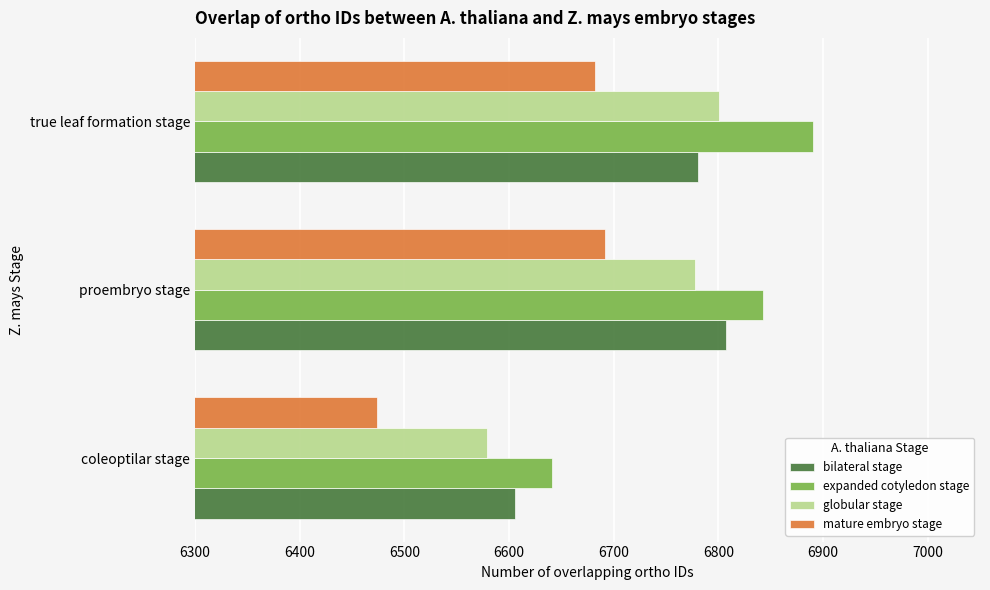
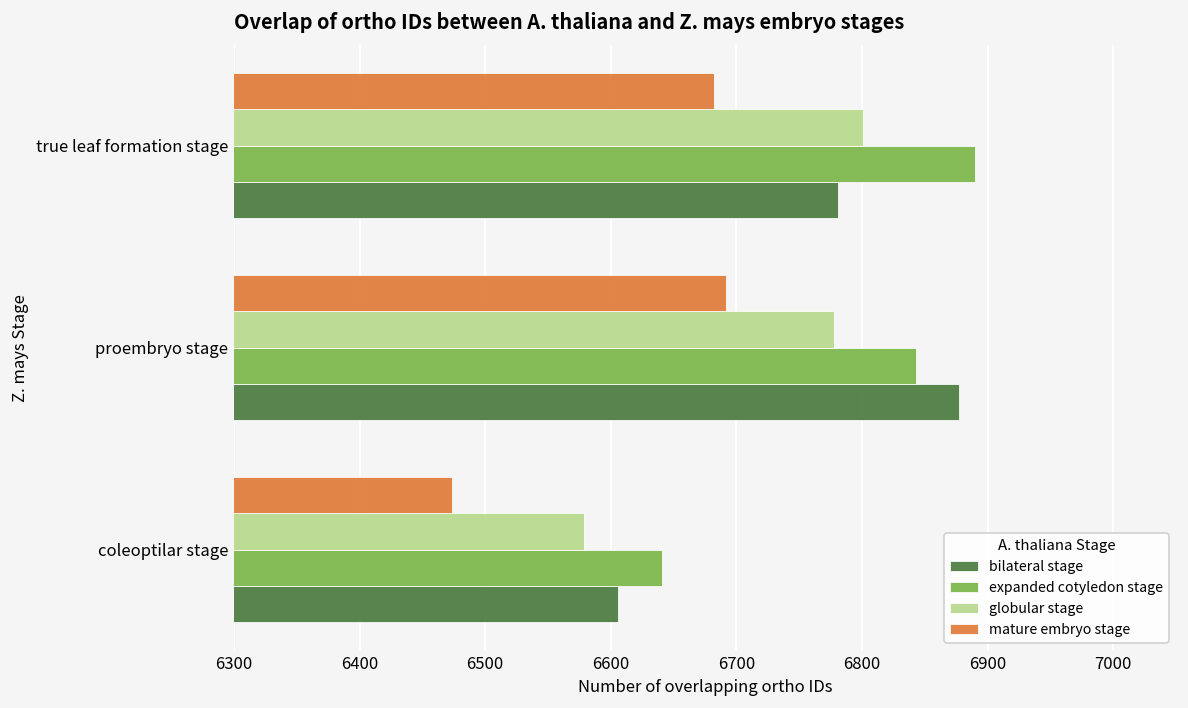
bilateral stage, proembryo stage: 6807 -> 6877
